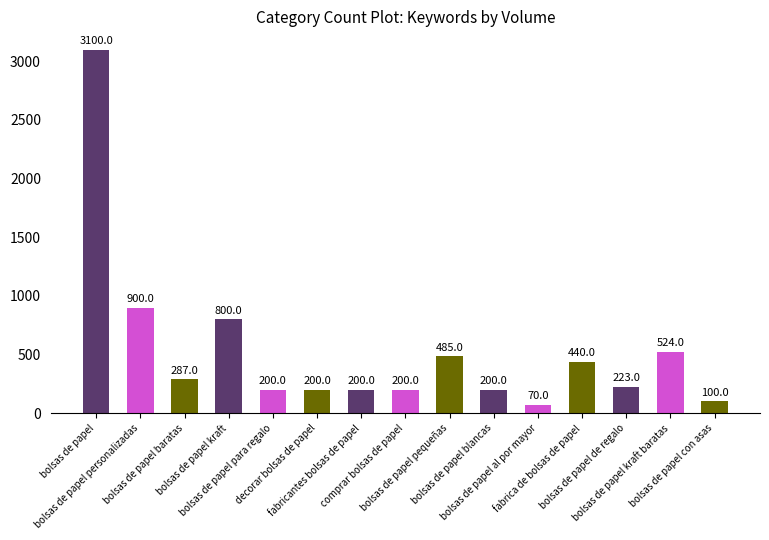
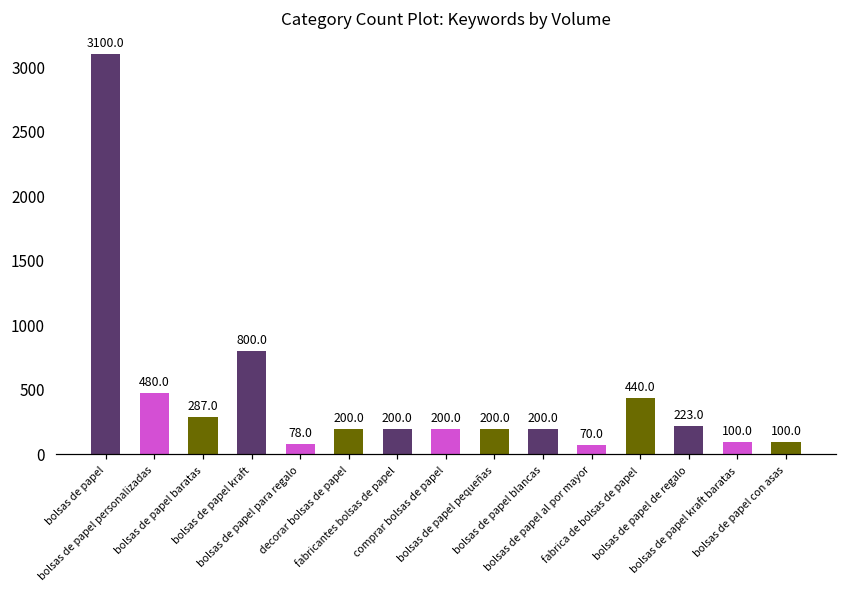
bolsas de papel personalizadas: 900.0 -> 480.0
bolsas de papel para regalo: 200.0 -> 78.0
bolsas de papel pequeñas: 485.0 -> 200.0
bolsas de papel kraft baratas: 524.0 -> 100.0
